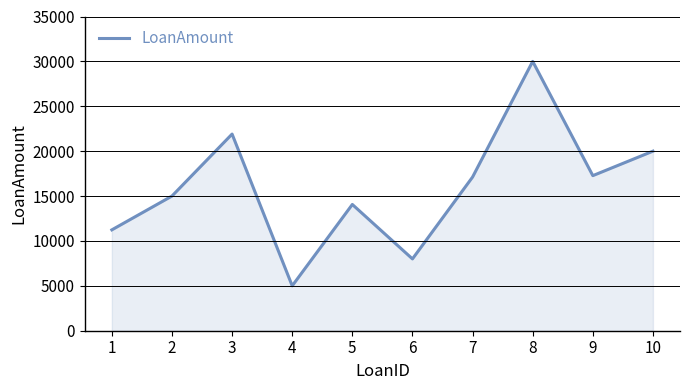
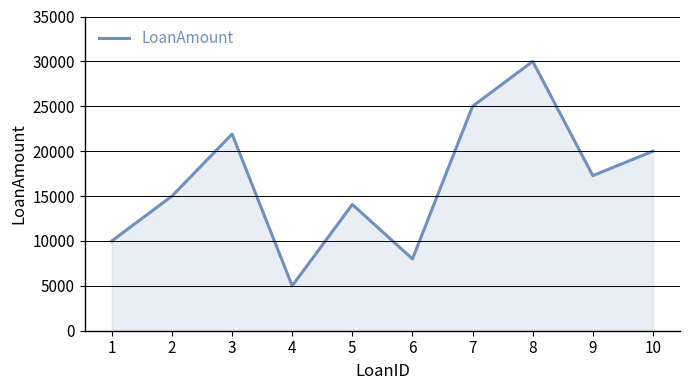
1: 11000 -> 10000
7: 17000 -> 25000
